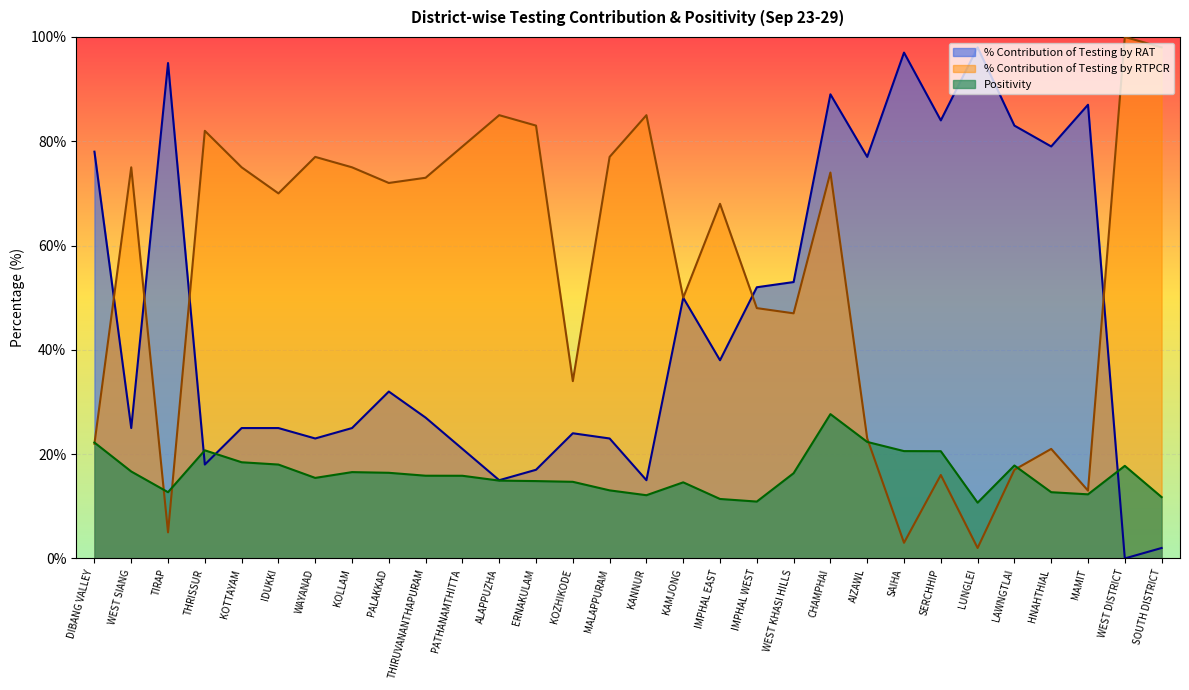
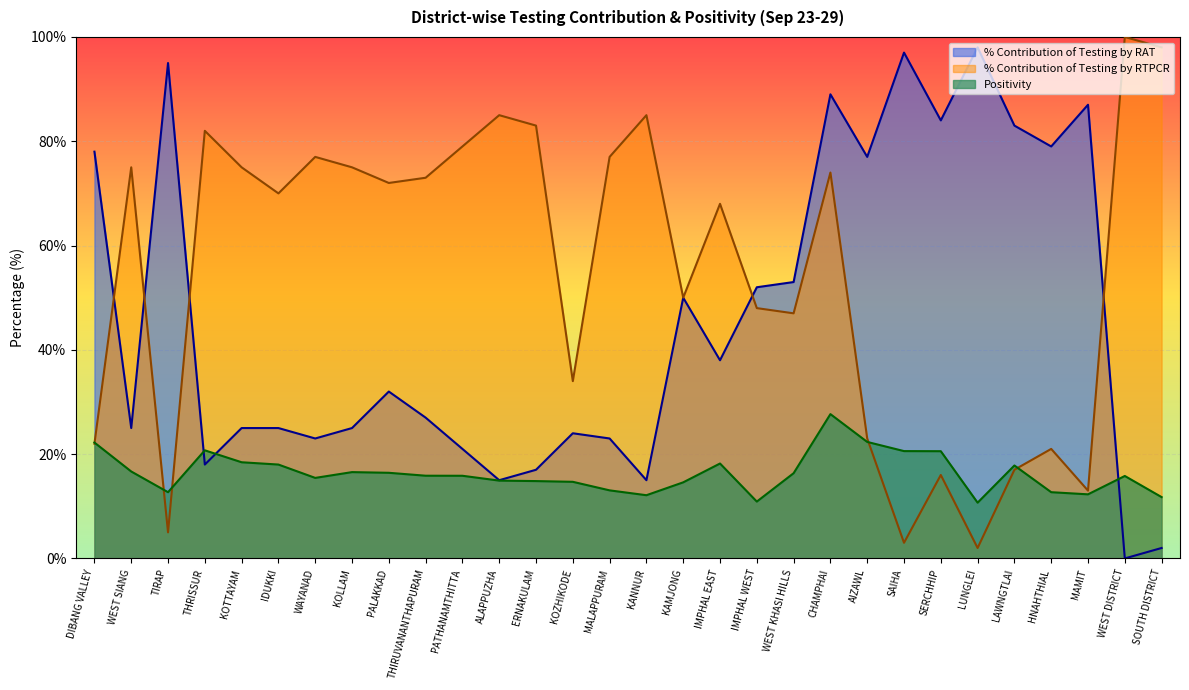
Positivity, IMPHAL EAST: 11% -> 18%
Positivity, WEST DISTRICT: 18% -> 16%
